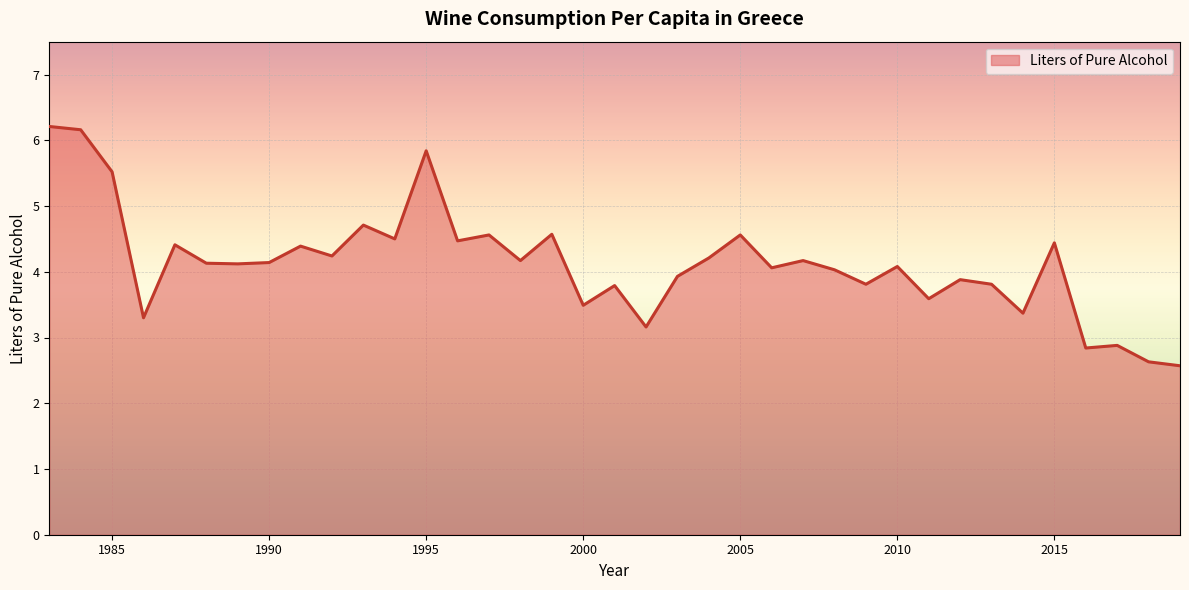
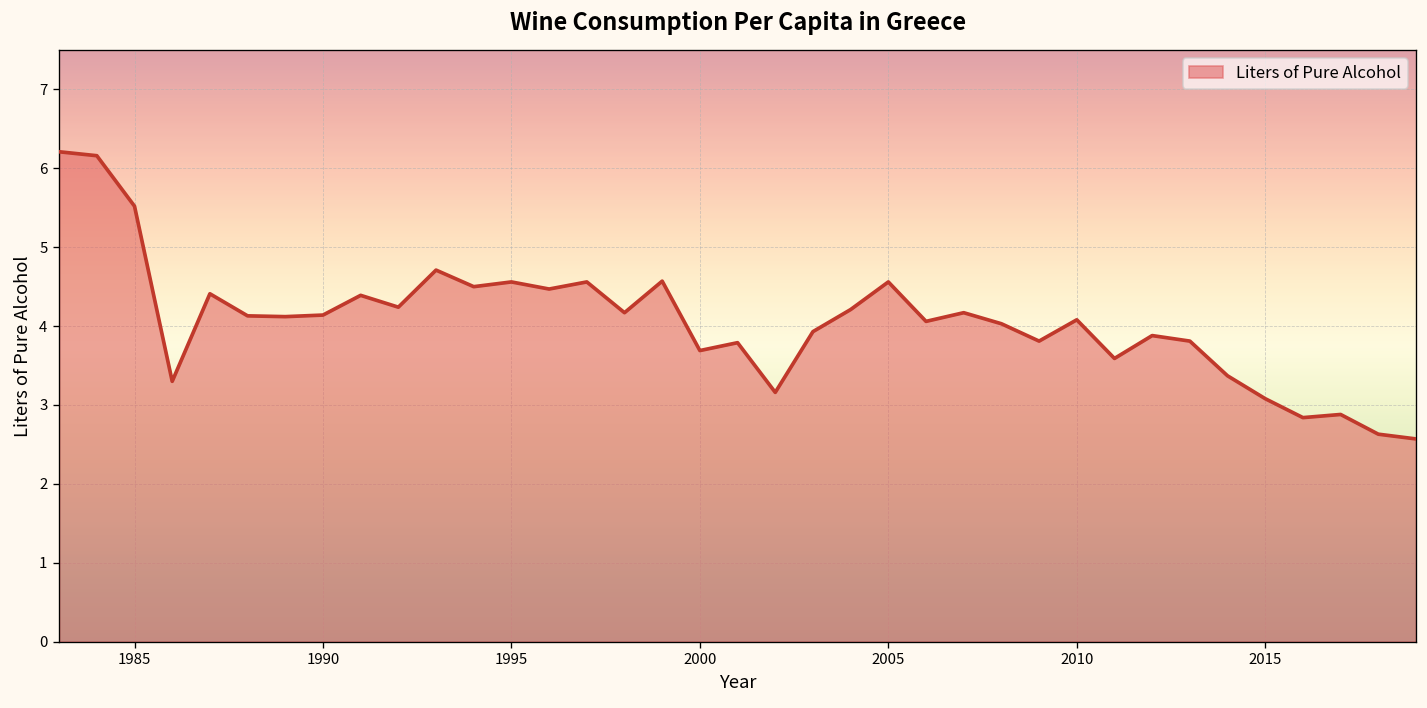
1995: 5.8 -> 4.6
2000: 3.5 -> 3.7
2015: 4.4 -> 3.1
